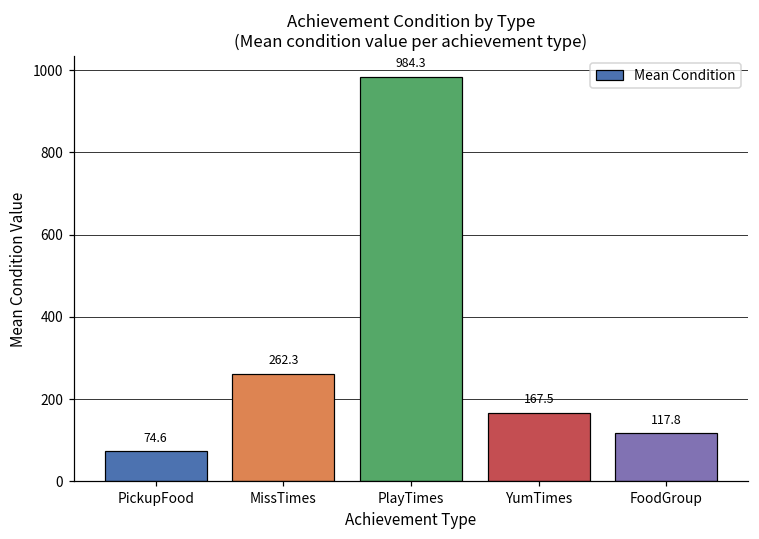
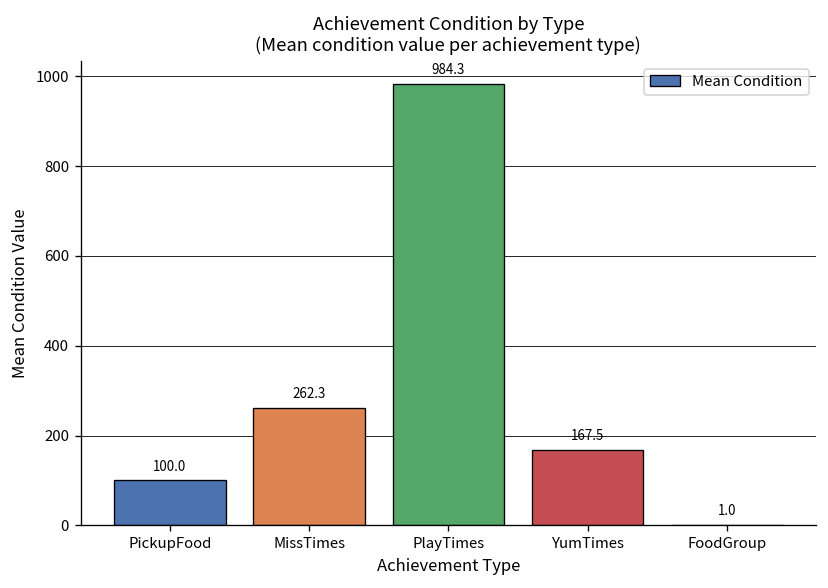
PickupFood: 74.6 -> 100.0
FoodGroup: 117.8 -> 1.0
